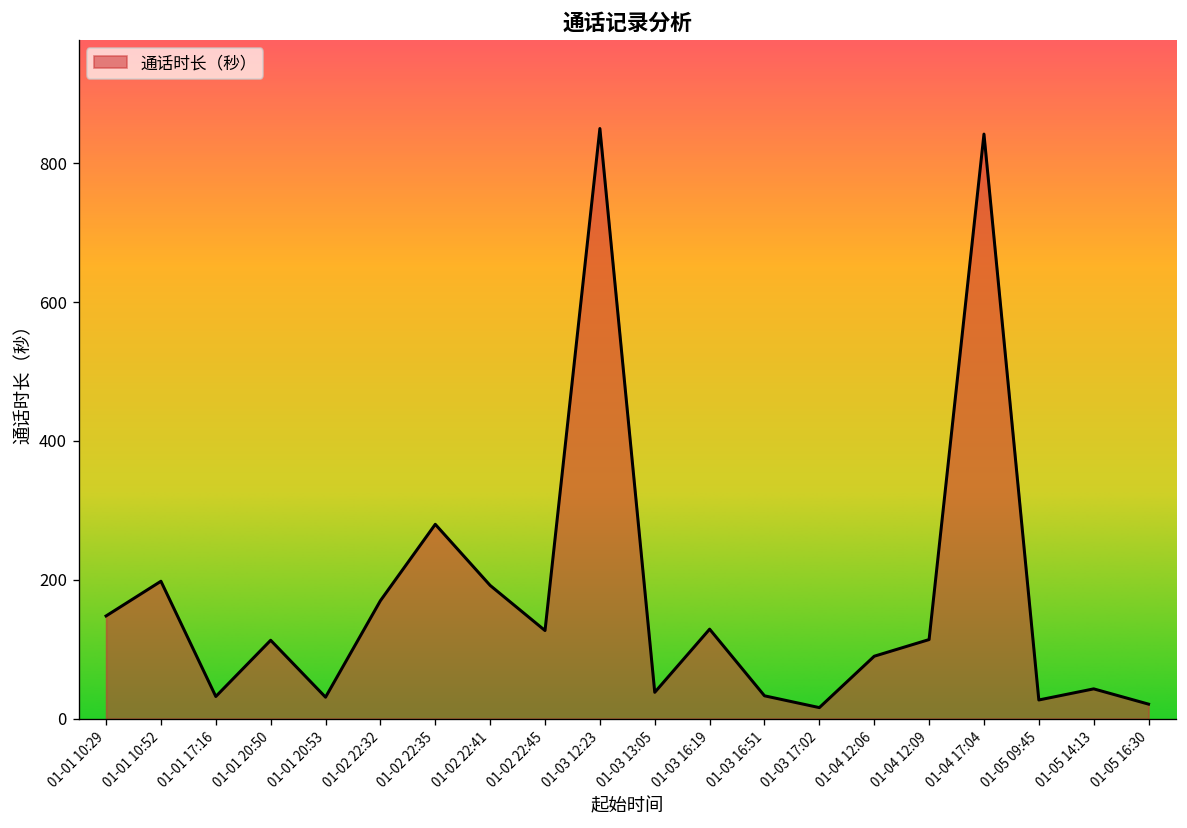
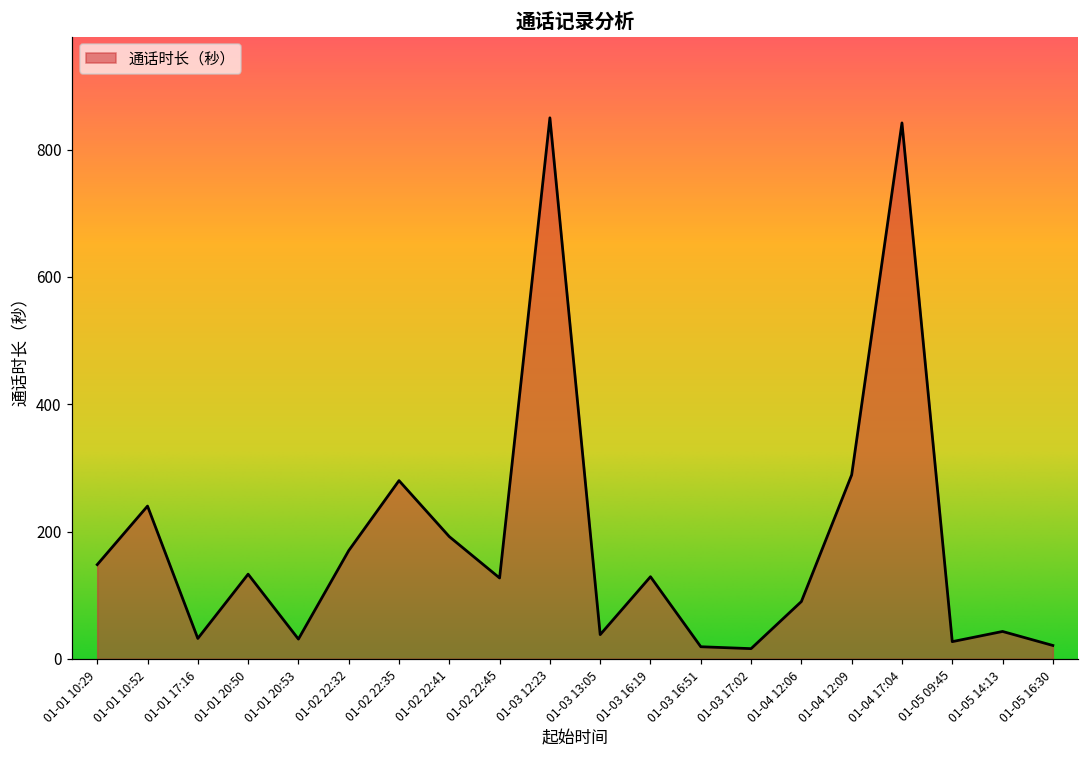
01-01 10:52: 200 -> 240
01-01 20:50: 110 -> 130
01-03 16:51: 30 -> 20
01-04 12:09: 110 -> 290
